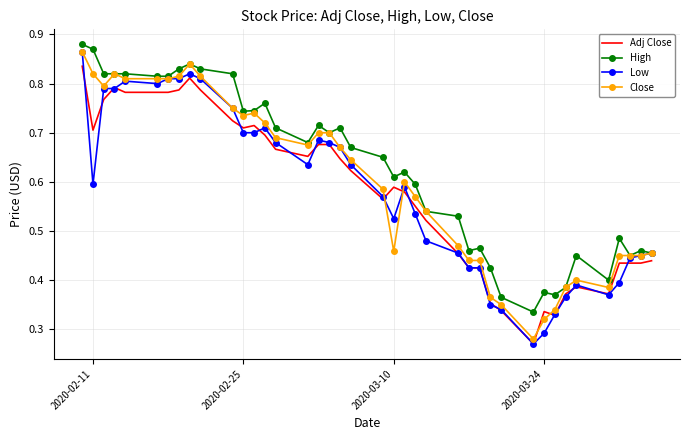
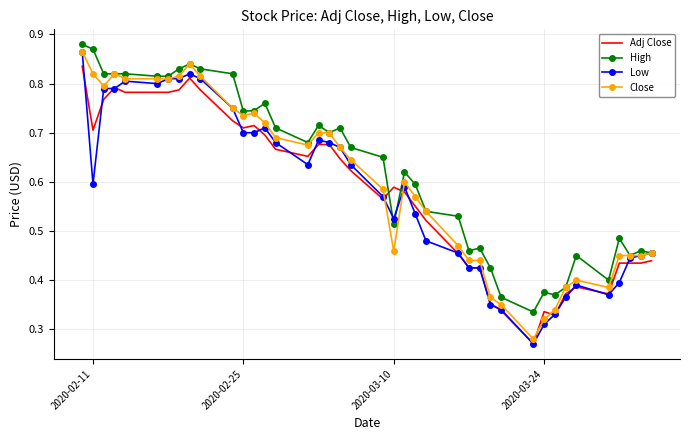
High, 2020-03-10: 0.61 -> 0.51
Low, 2020-03-24: 0.29 -> 0.31
